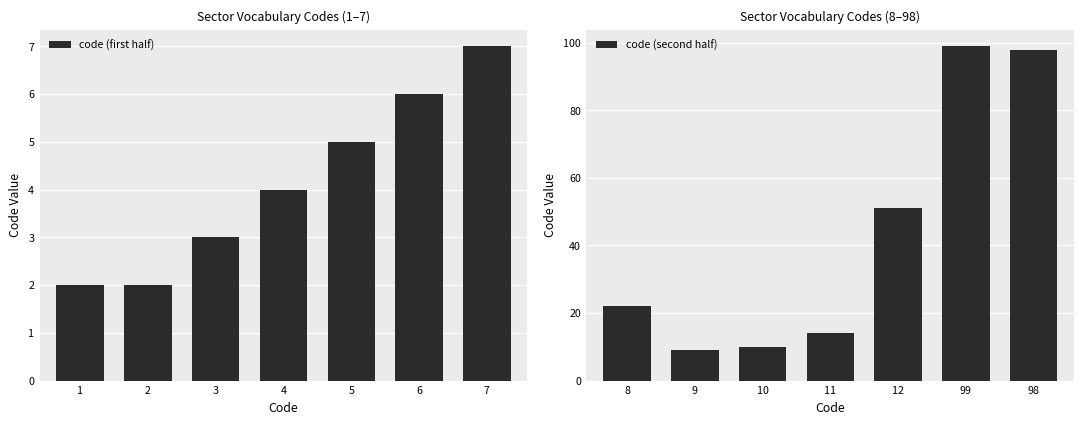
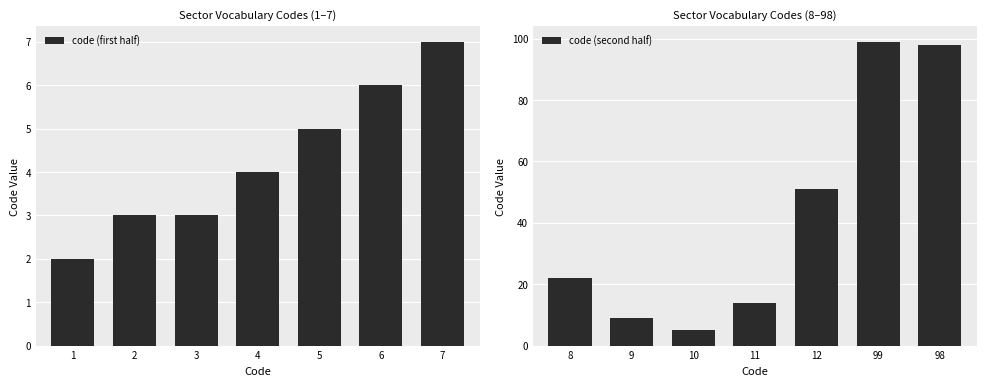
Sector Vocabulary Codes (1–7), 2: 2 -> 3
Sector Vocabulary Codes (8–98), 10: 10 -> 5
